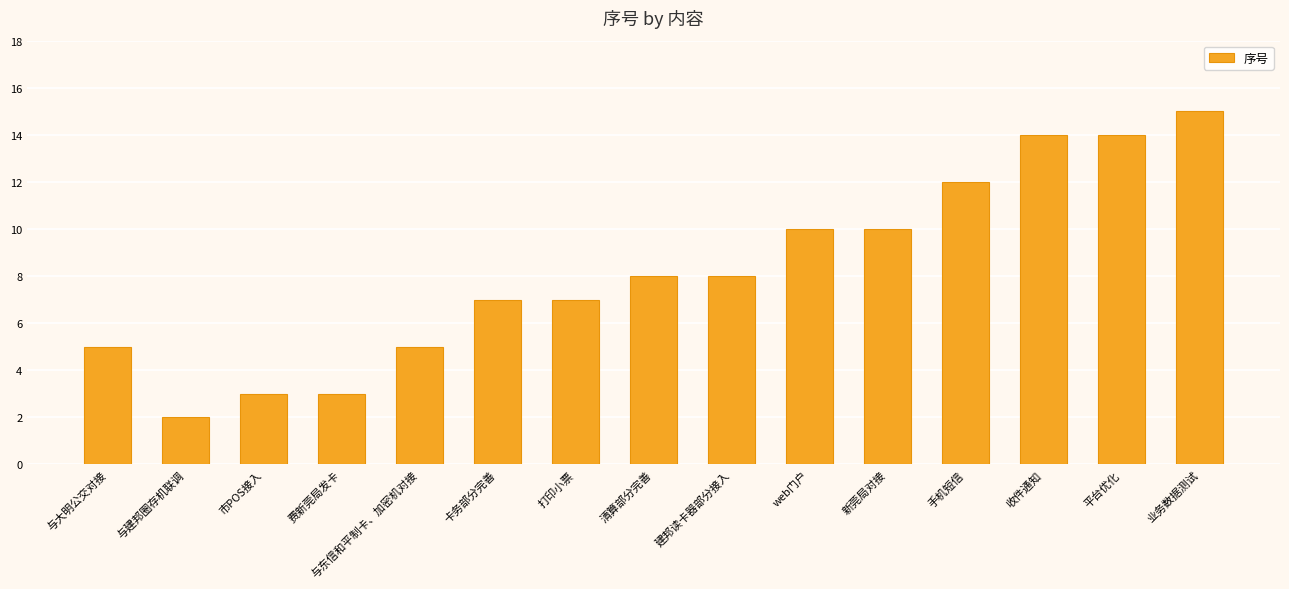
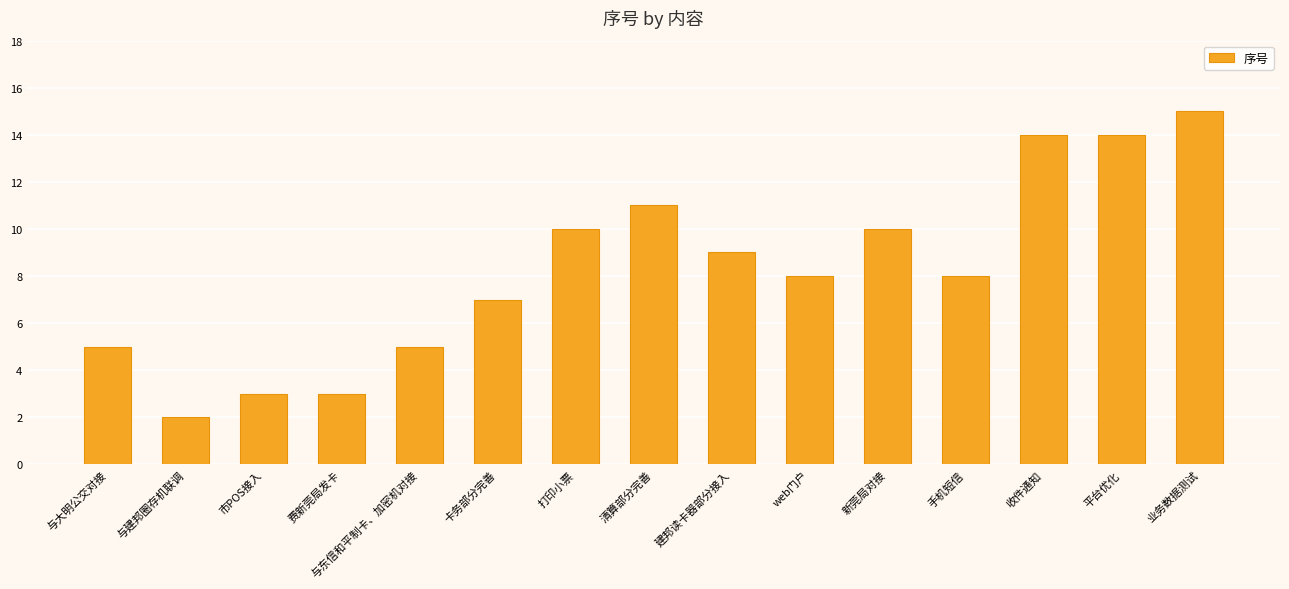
打印小票: 7 -> 10
清算部分完善: 8 -> 11
建邦读卡器部分接入: 8 -> 9
web门户: 10 -> 8
手机短信: 12 -> 8
